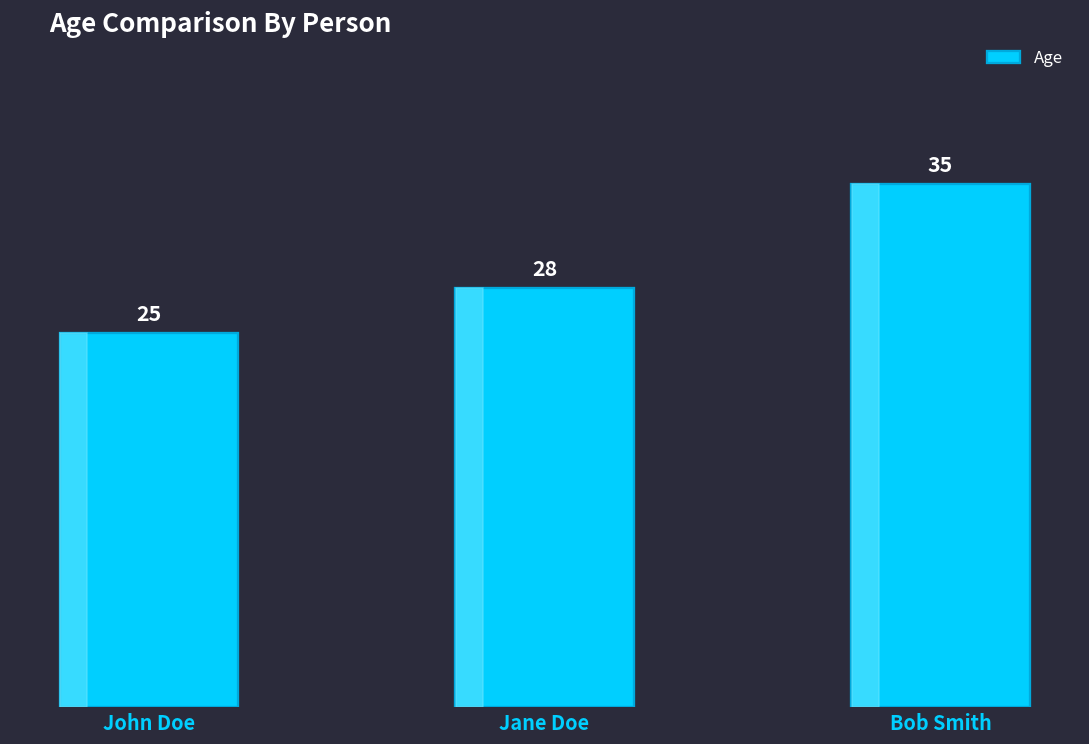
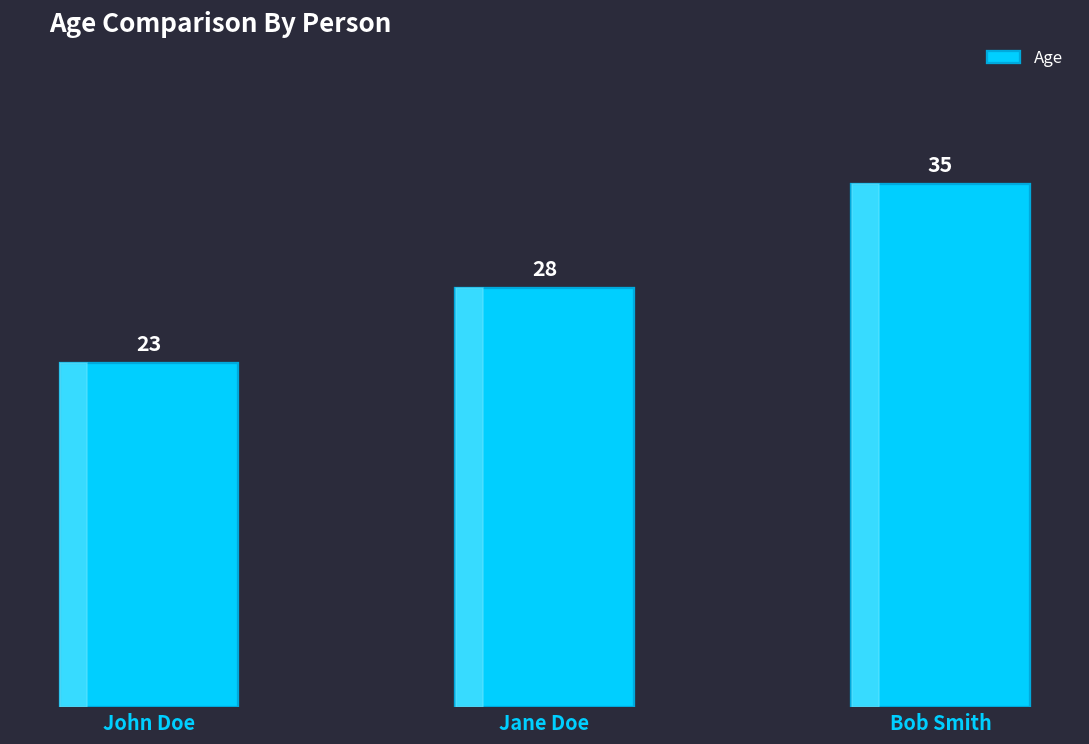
John Doe: 25 -> 23
